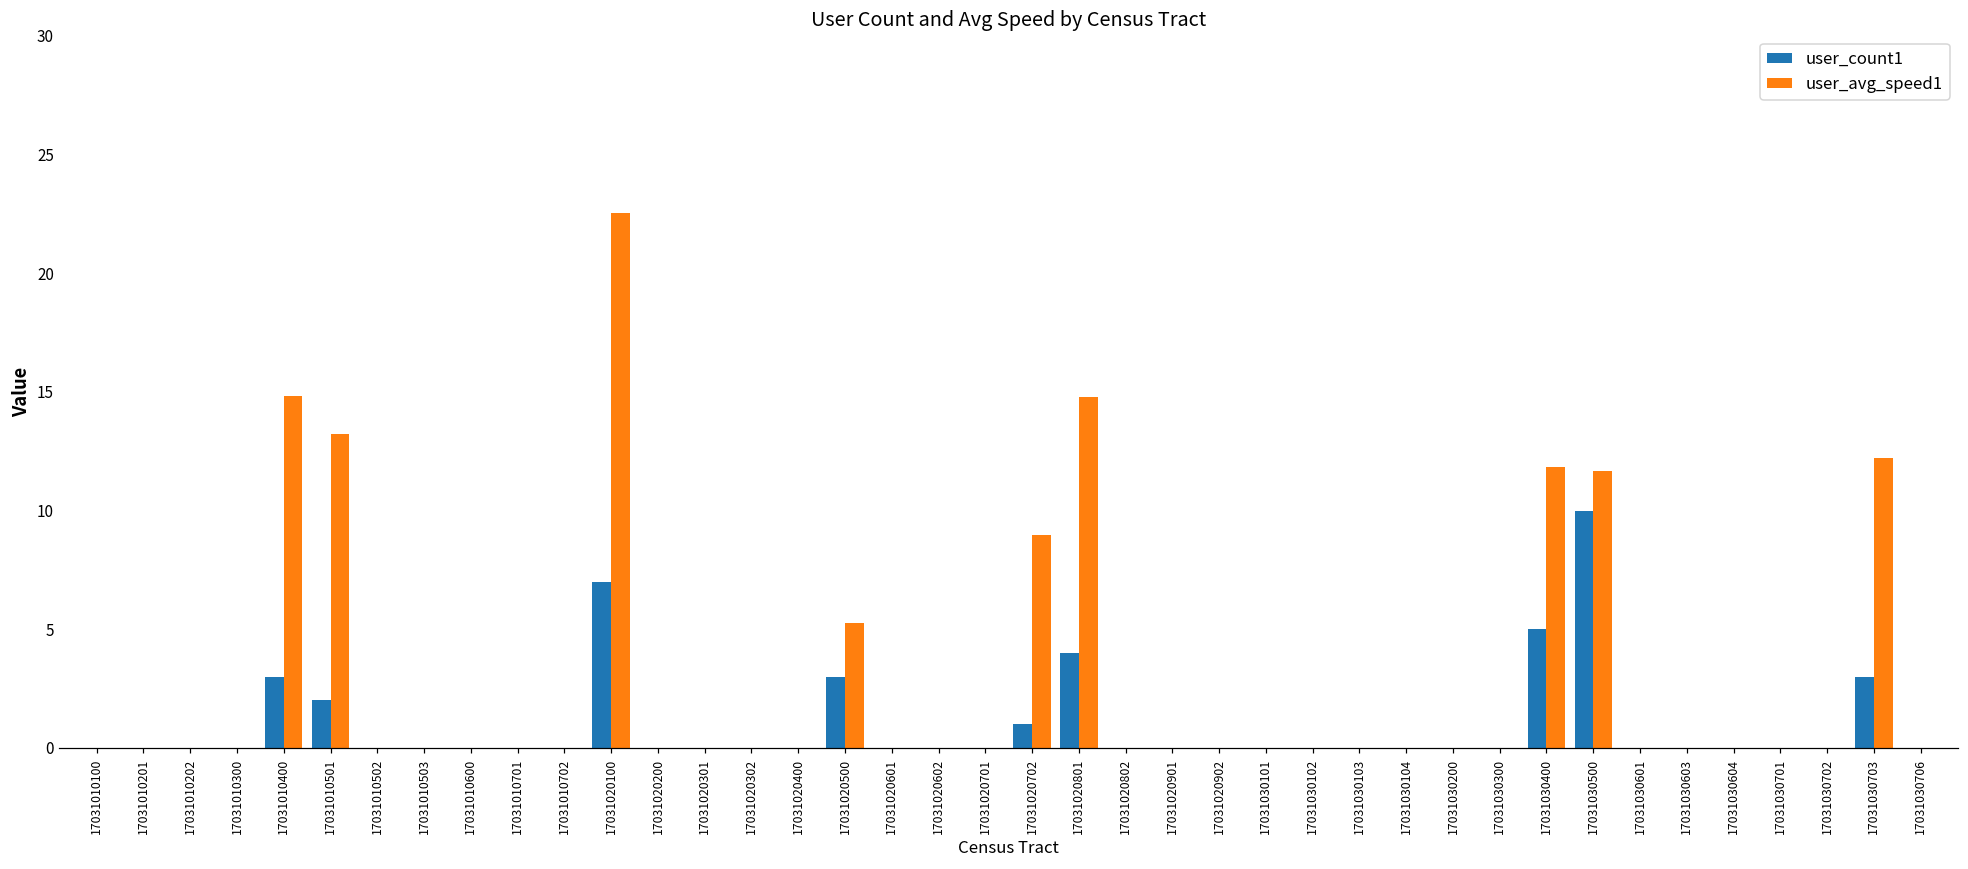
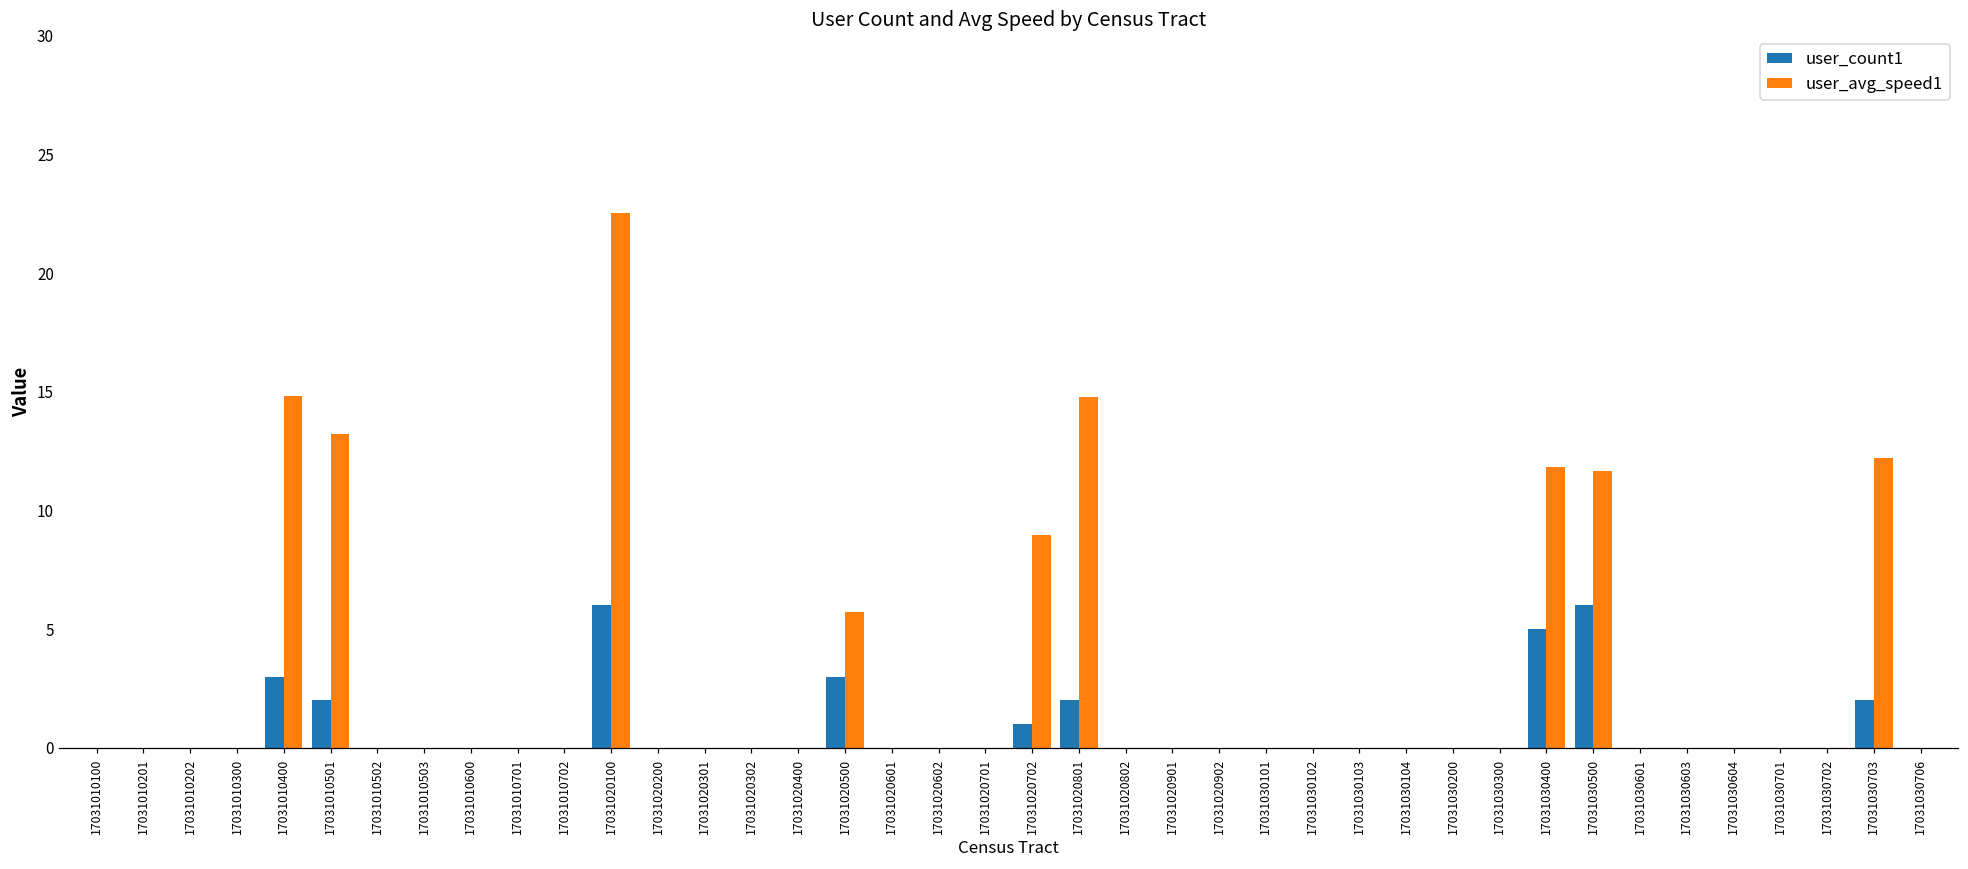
user_count1, 17031020100: 7 -> 6
user_avg_speed1, 17031020500: 5.3 -> 5.7
user_count1, 17031020801: 4 -> 2
user_count1, 17031030500: 10 -> 6
user_count1, 17031030703: 3 -> 2
